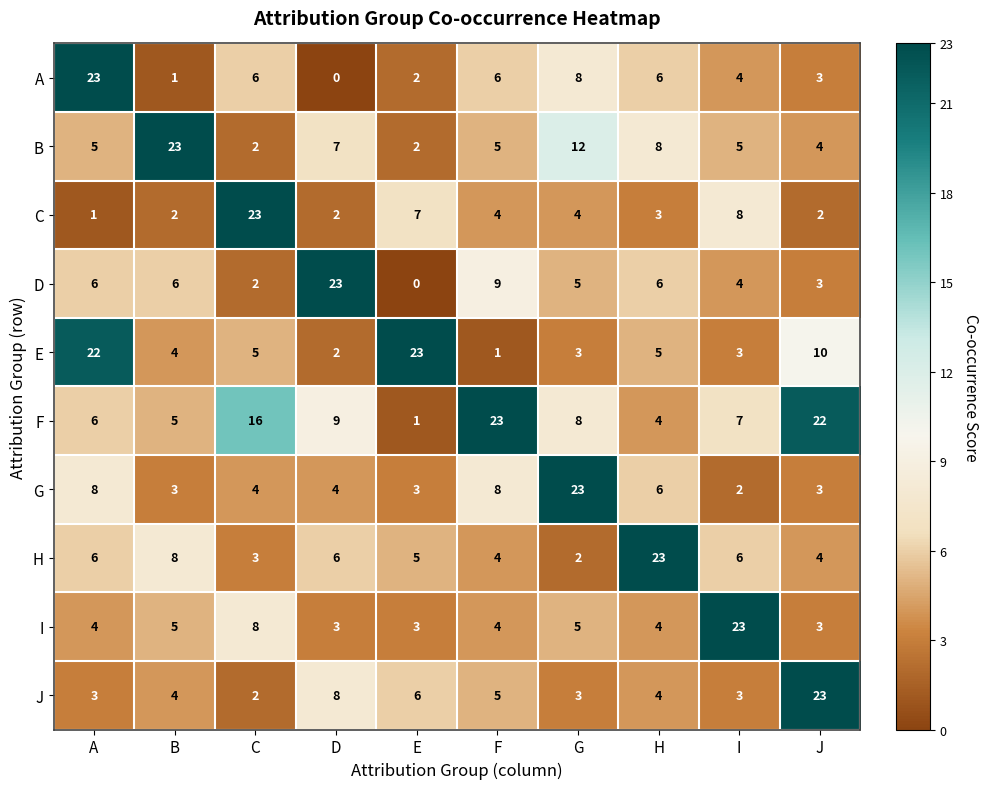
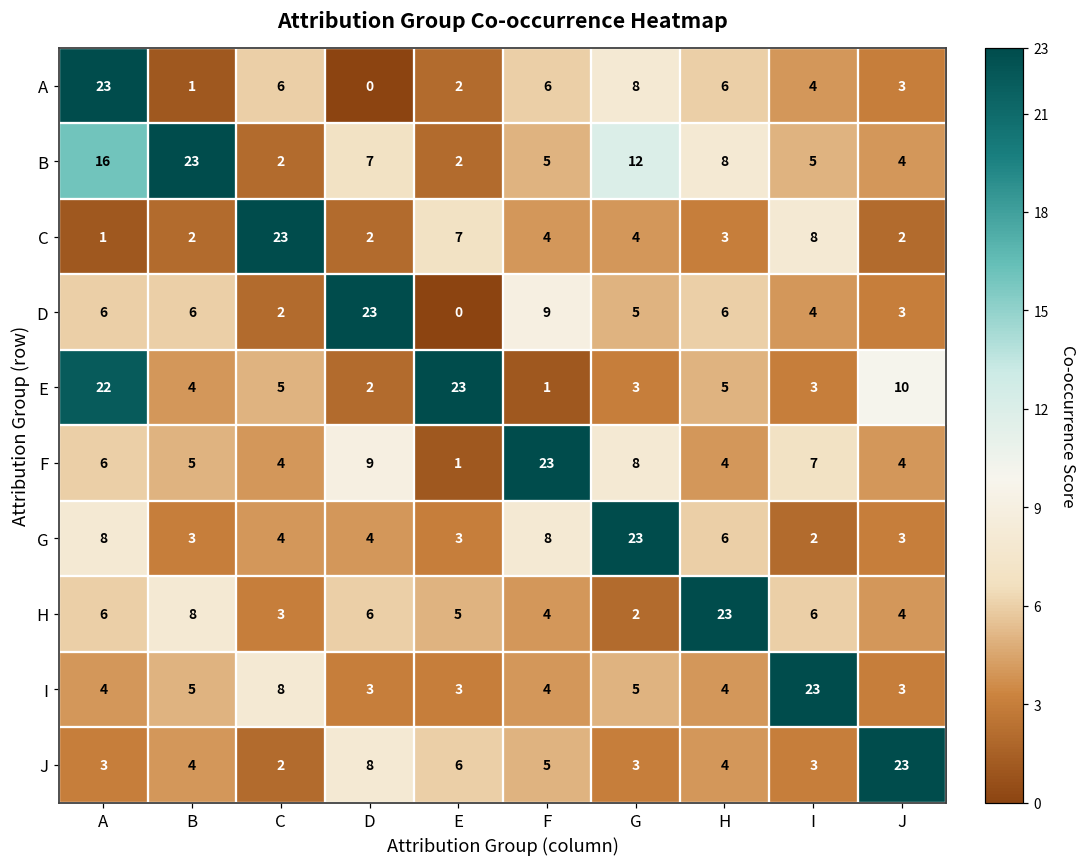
B, A: 5 -> 16
F, C: 16 -> 4
F, J: 22 -> 4
